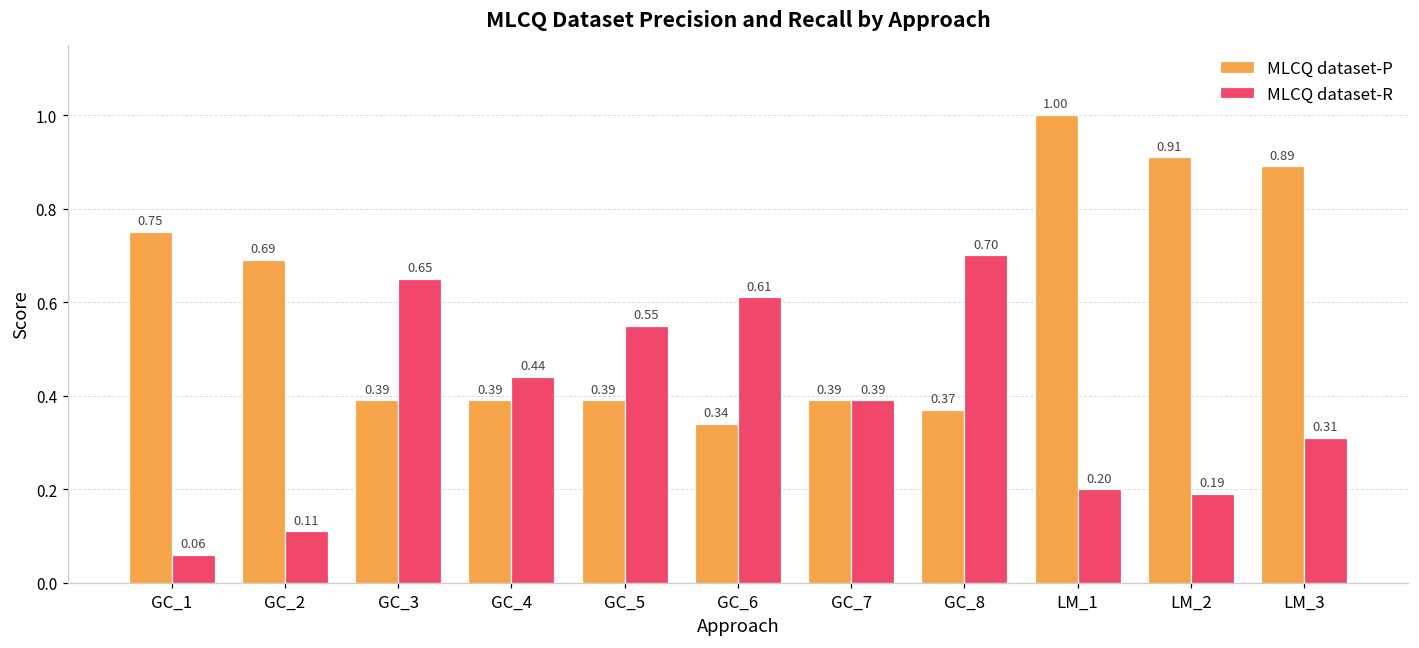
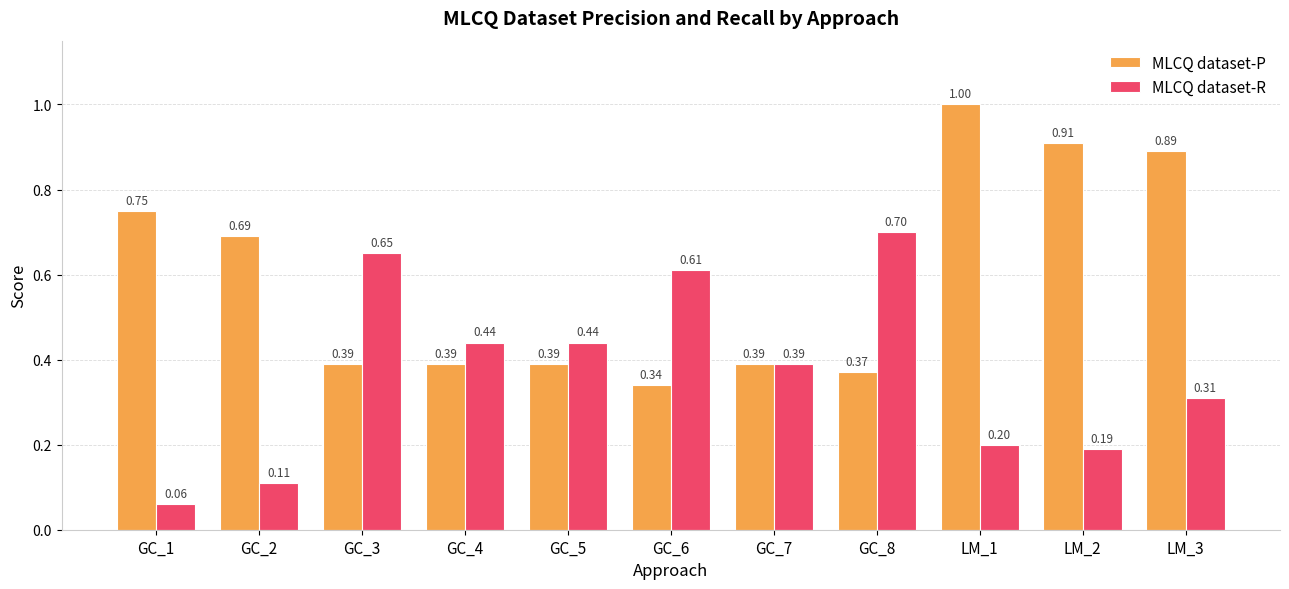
MLCQ dataset-R, GC_5: 0.55 -> 0.44
